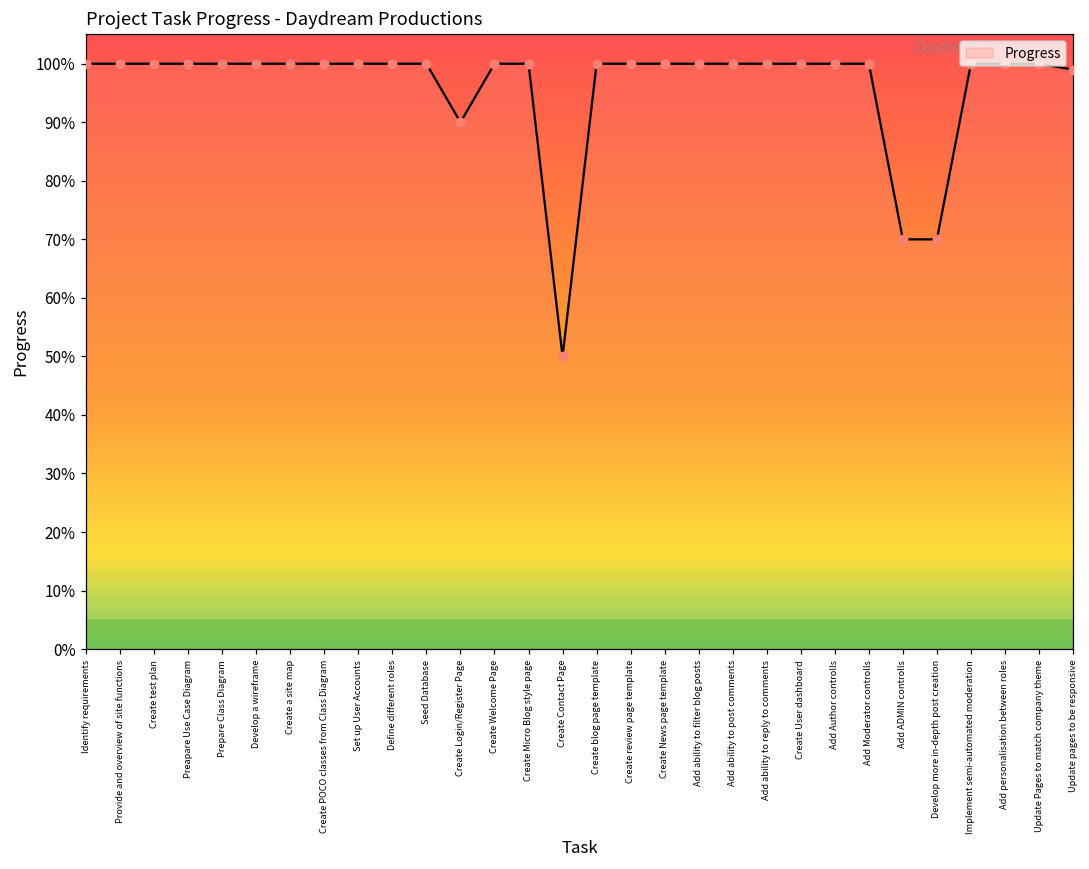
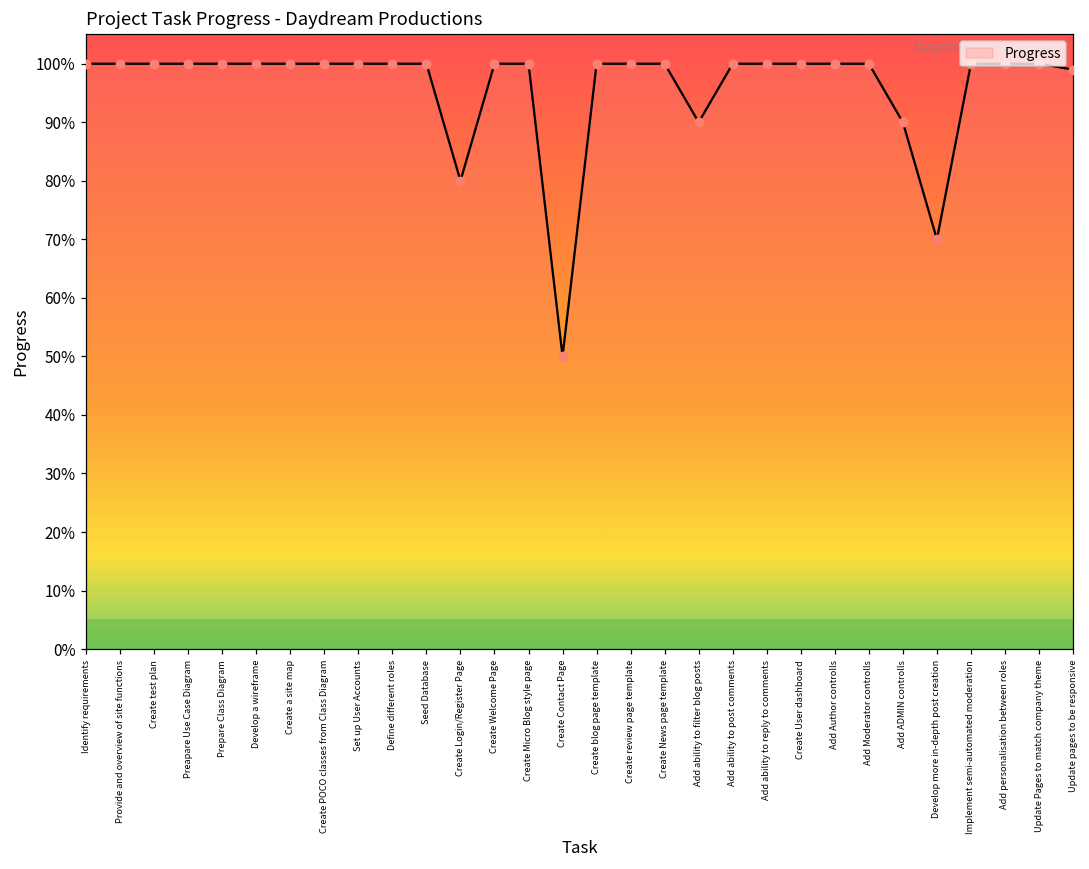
Create Login/Register Page: 90% -> 80%
Add ability to filter blog posts: 100% -> 90%
Add ADMIN controlls: 70% -> 90%
